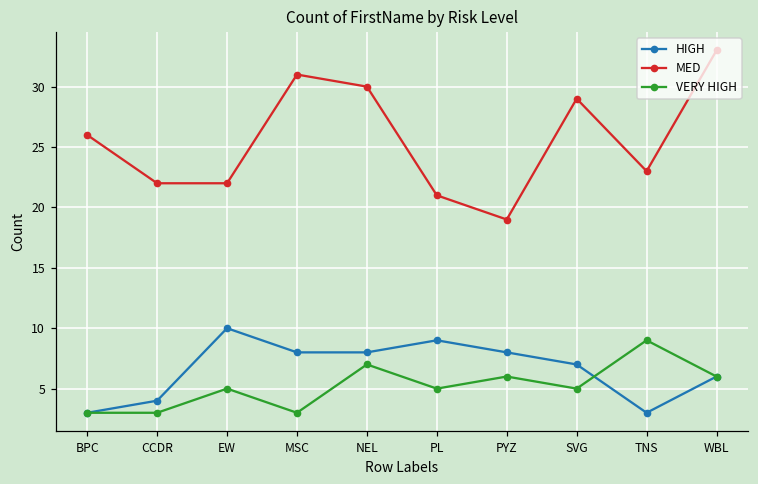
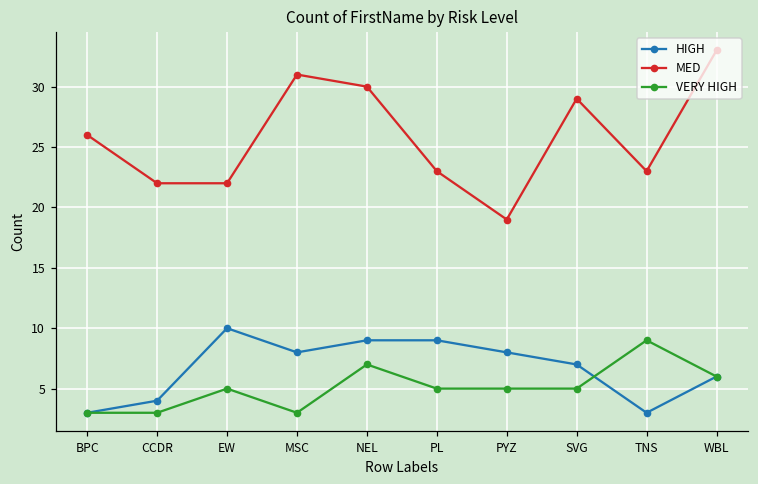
HIGH, NEL: 8 -> 9
MED, PL: 21 -> 23
VERY HIGH, PYZ: 6 -> 5
